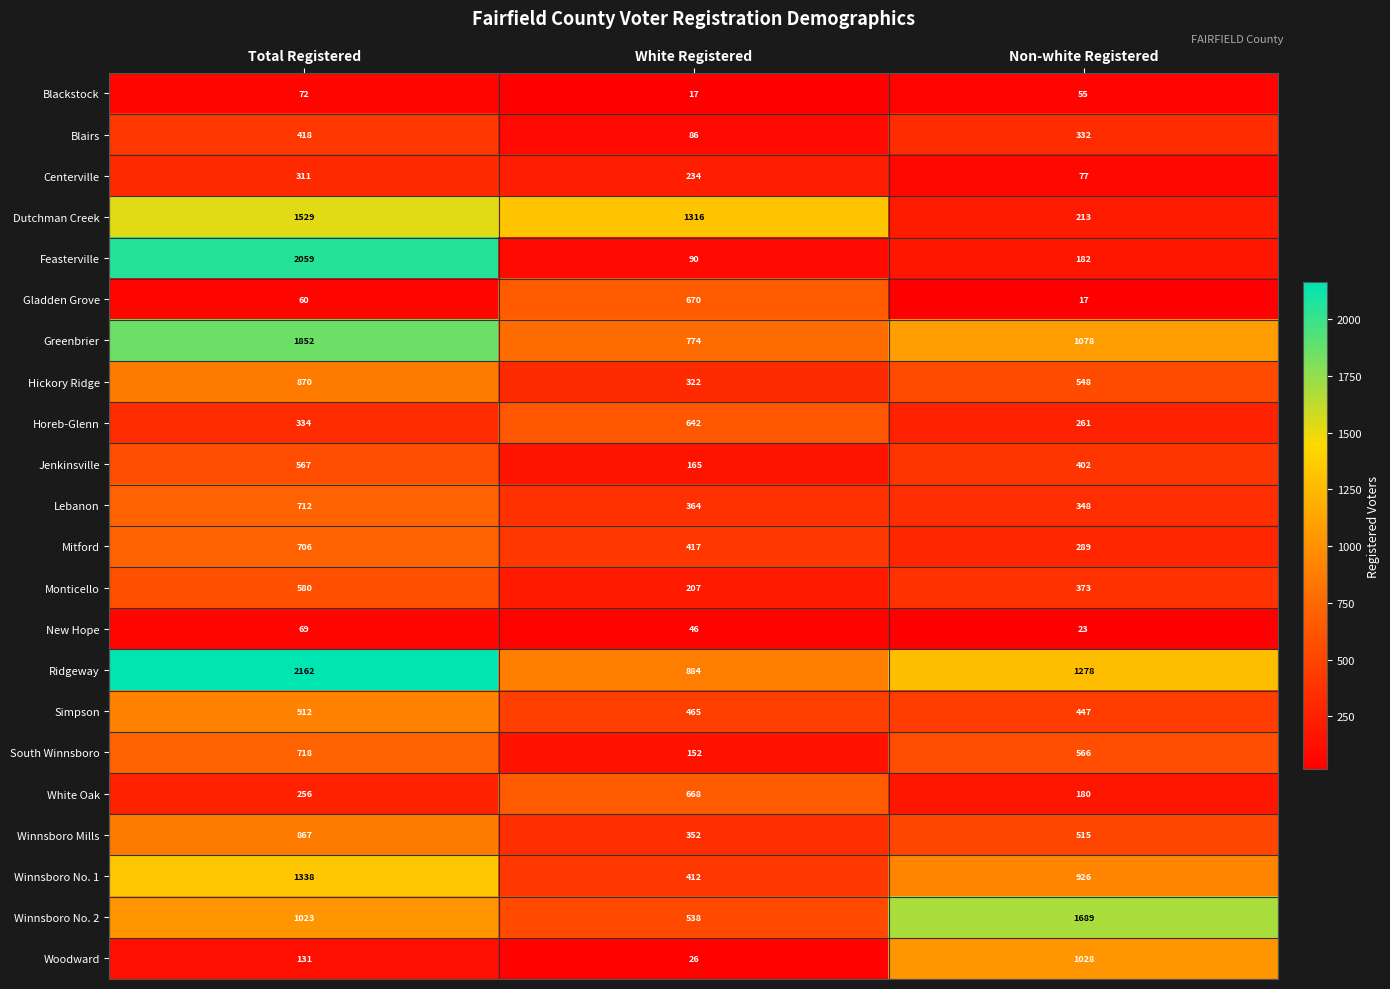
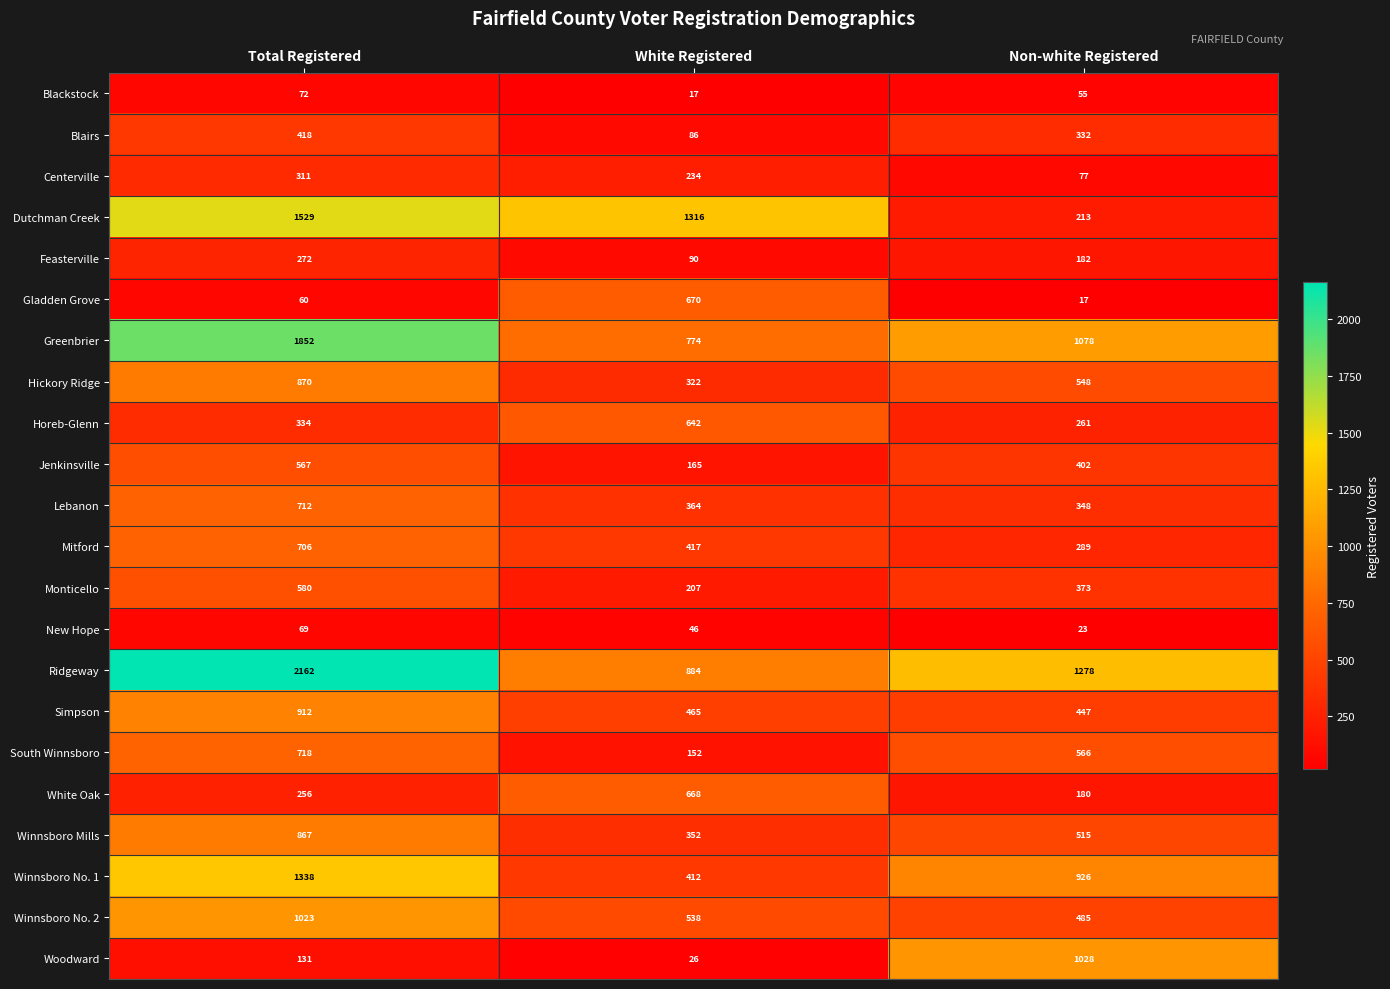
Feasterville, Total Registered: 2059 -> 272
Winnsboro No. 2, Non-white Registered: 1689 -> 485
